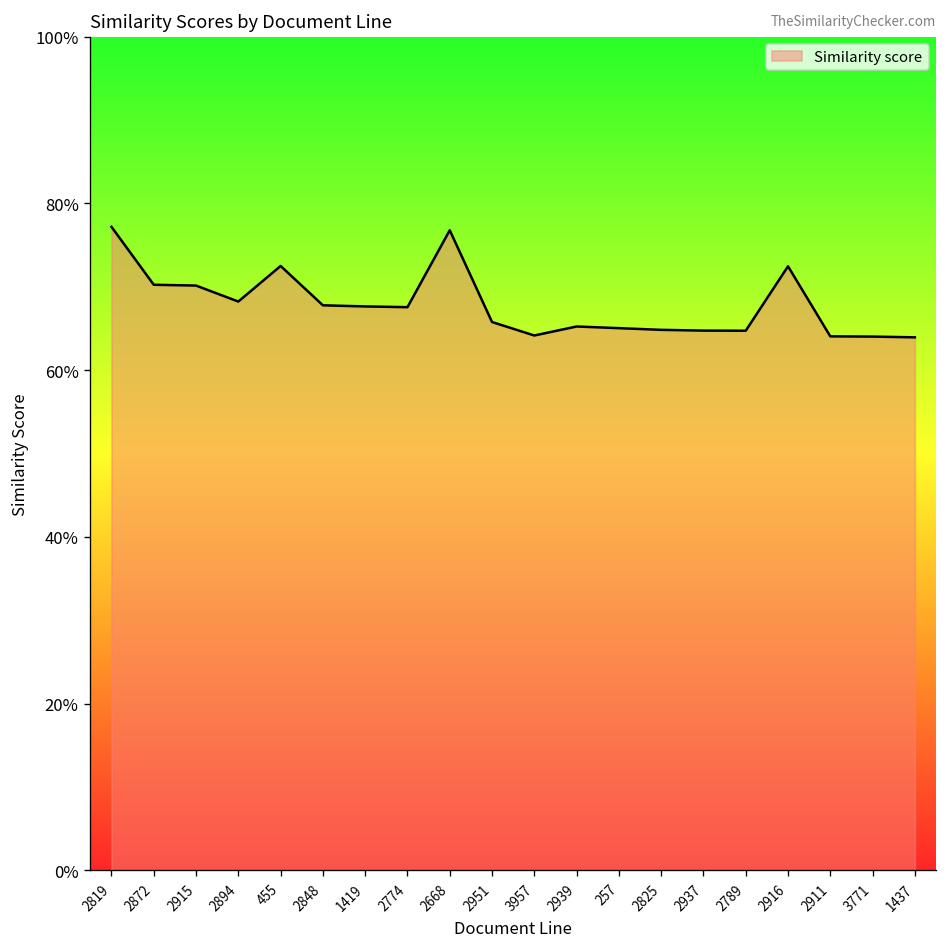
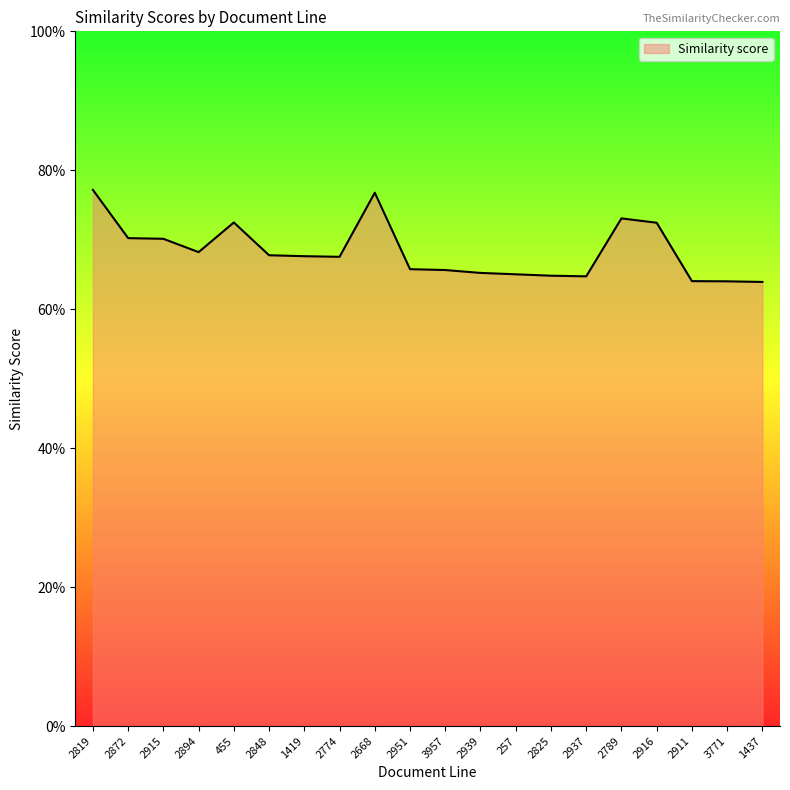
3957: 64% -> 66%
2789: 65% -> 73%
